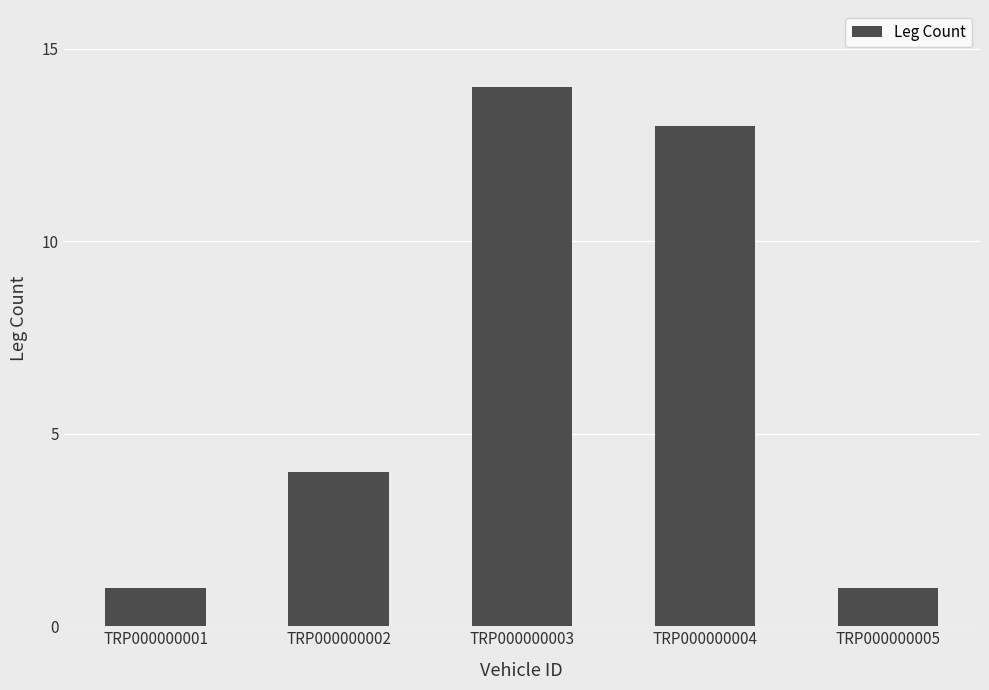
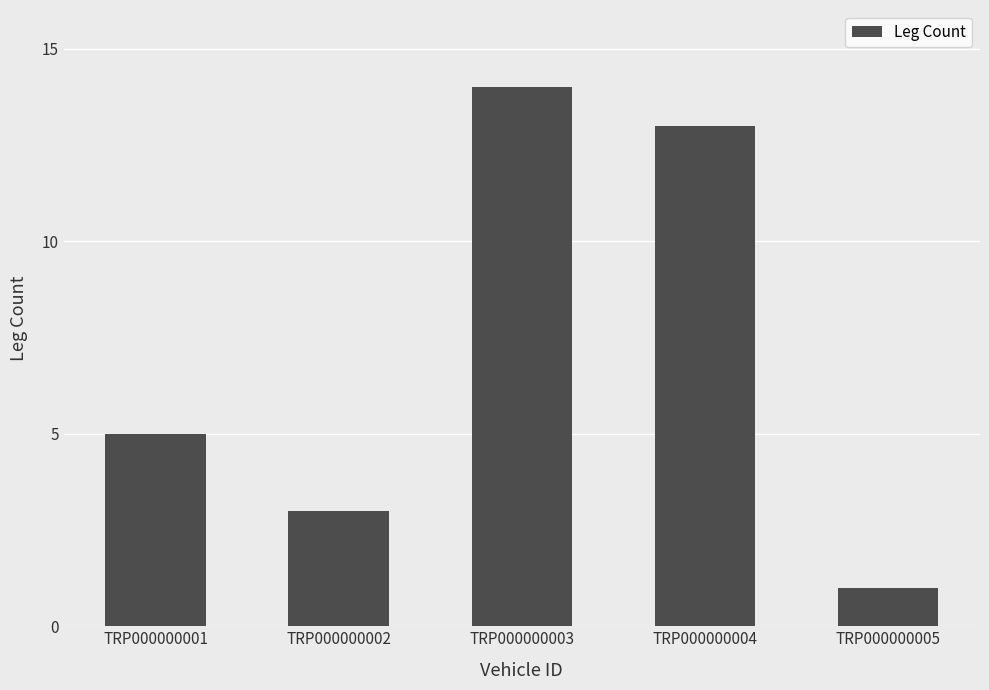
TRP000000001: 1 -> 5
TRP000000002: 4 -> 3
